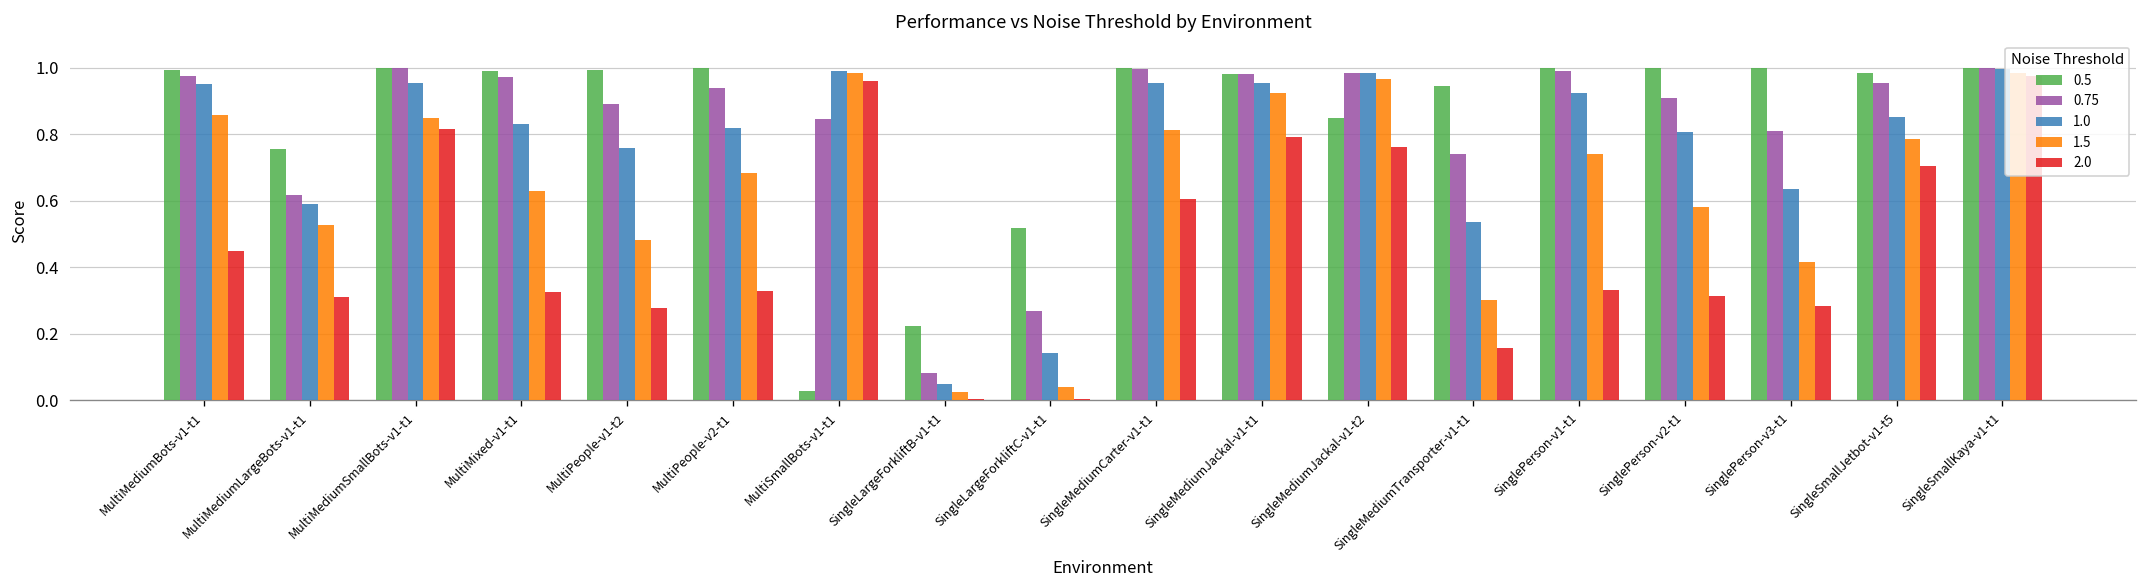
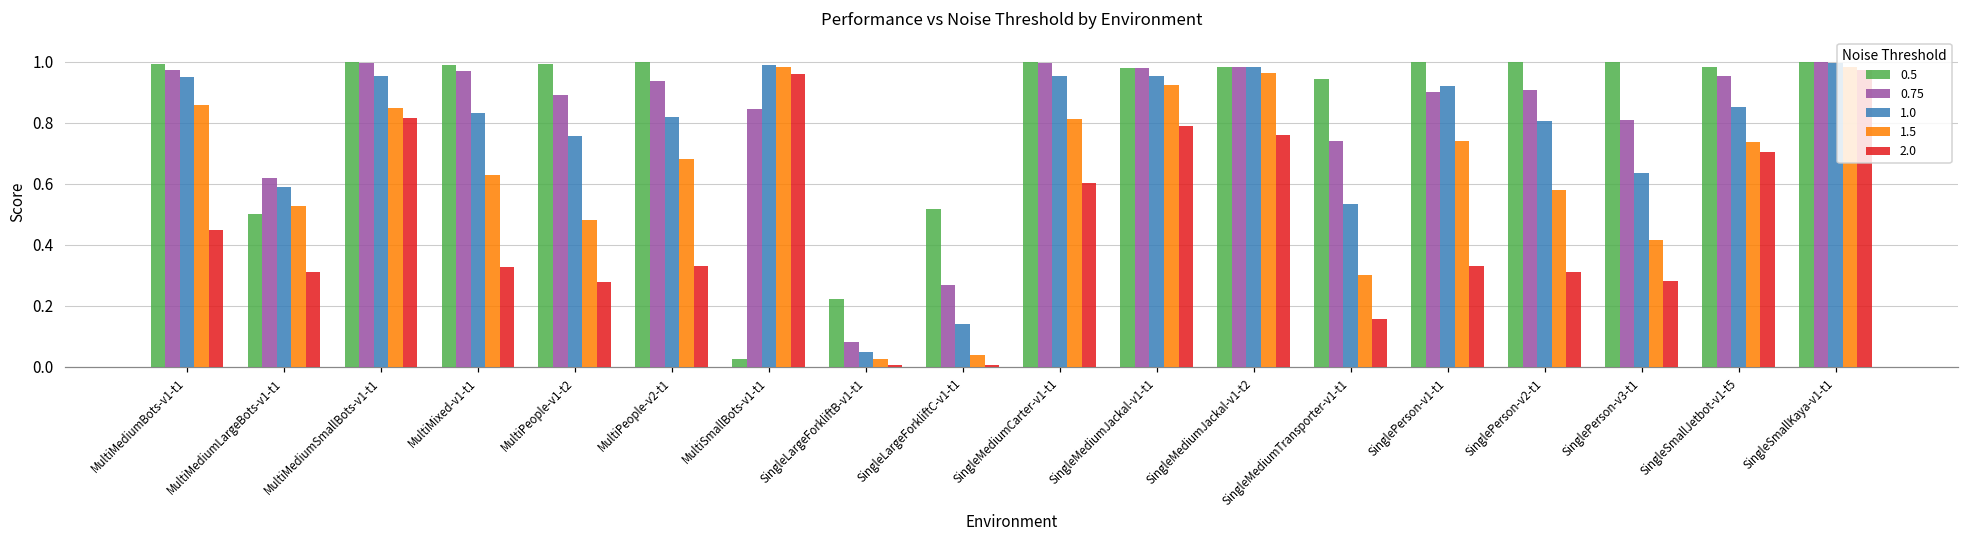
0.5, MultiMediumLargeBots-v1-t1: 0.75 -> 0.50
0.5, SingleMediumJackal-v1-t2: 0.85 -> 0.98
0.75, SinglePerson-v1-t1: 0.99 -> 0.90
1.5, SingleSmallJetbot-v1-t5: 0.79 -> 0.74
